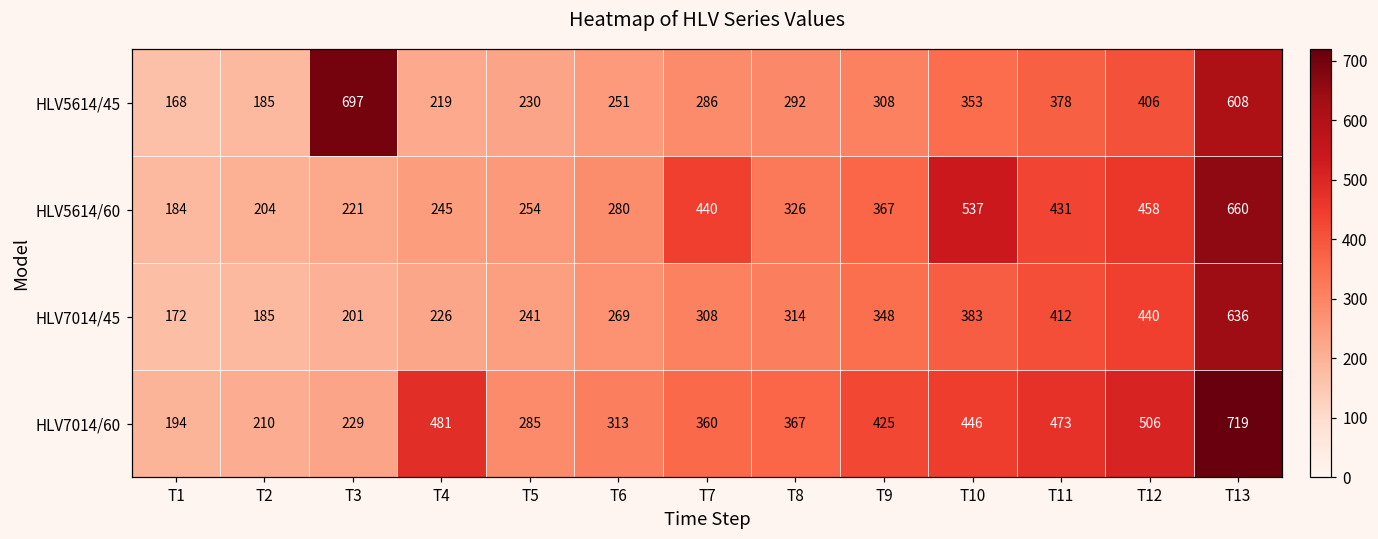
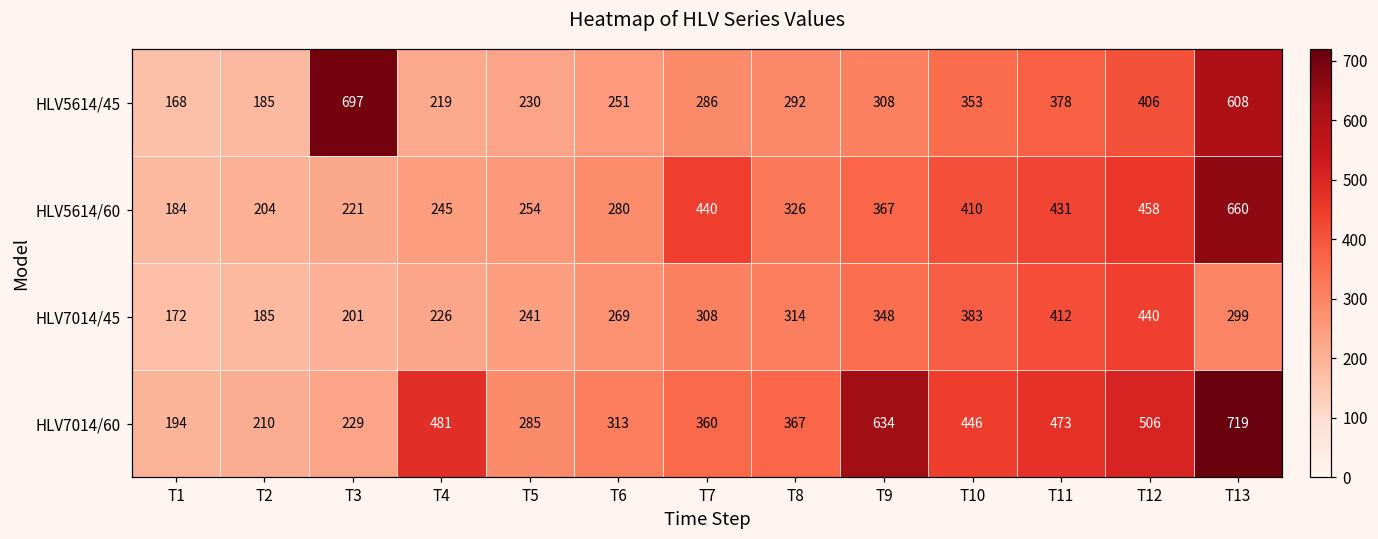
HLV5614/60, T10: 537 -> 410
HLV7014/45, T13: 636 -> 299
HLV7014/60, T9: 425 -> 634
